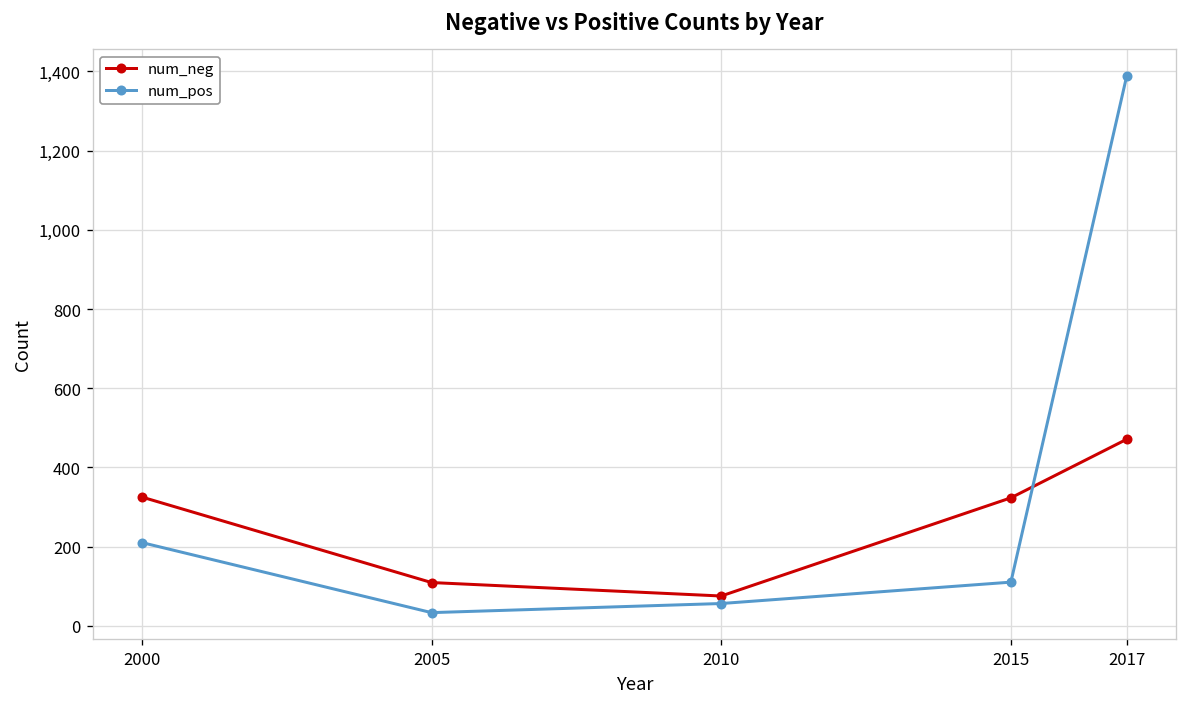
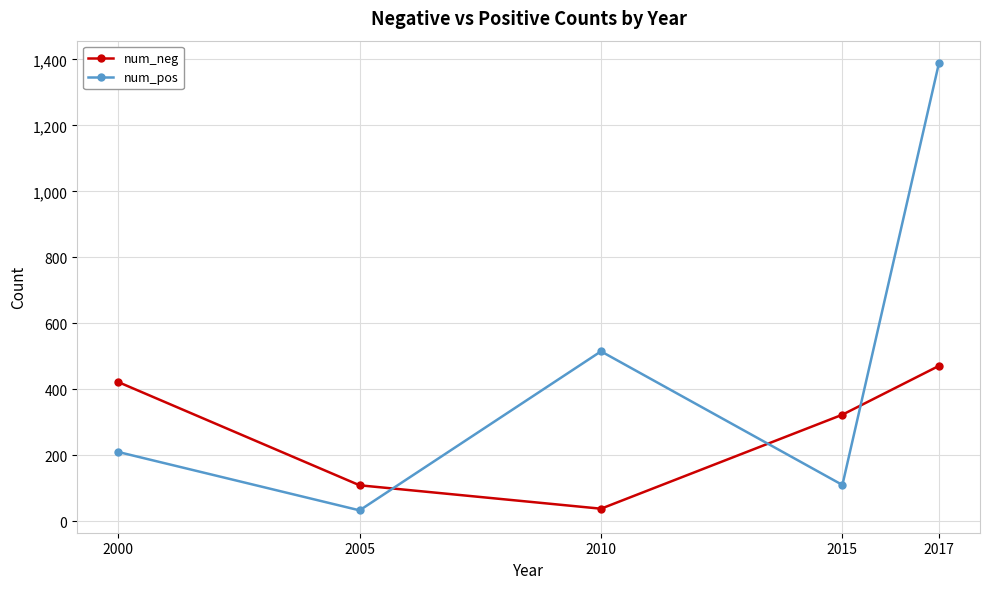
num_neg, 2000: 330 -> 420
num_neg, 2010: 80 -> 40
num_pos, 2010: 60 -> 520
